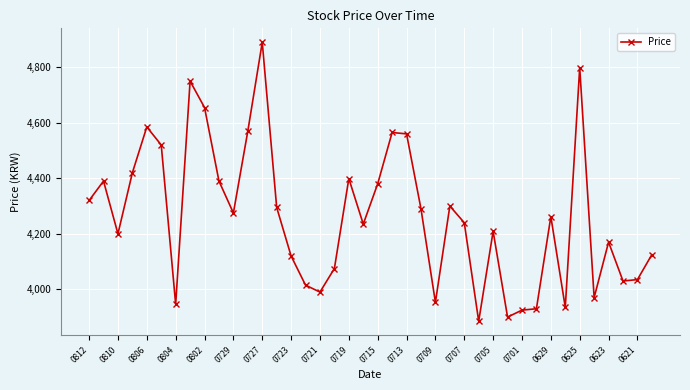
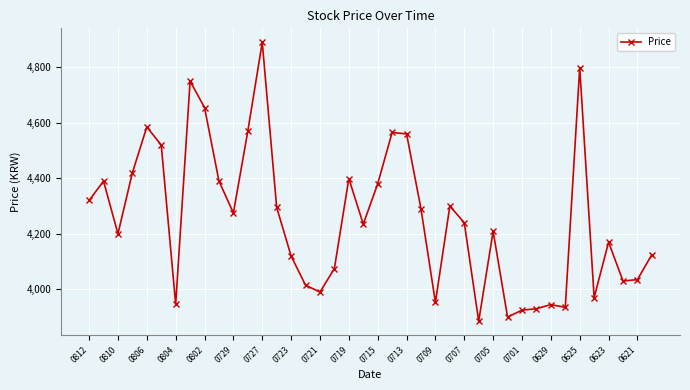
0629: 4,260 -> 3,950
